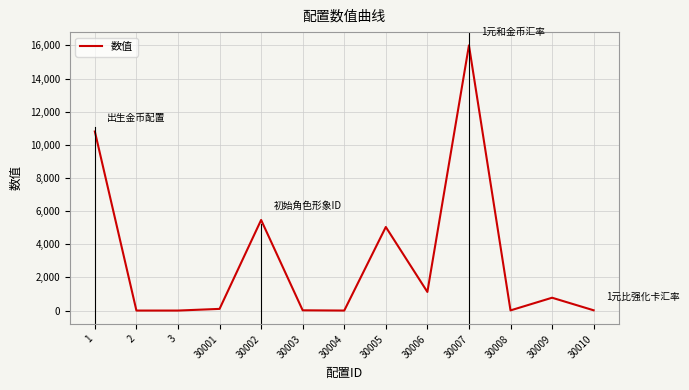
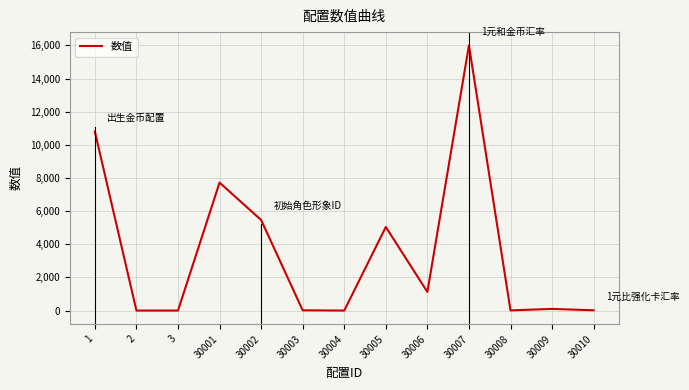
30001: 100 -> 7,700
30009: 800 -> 100
